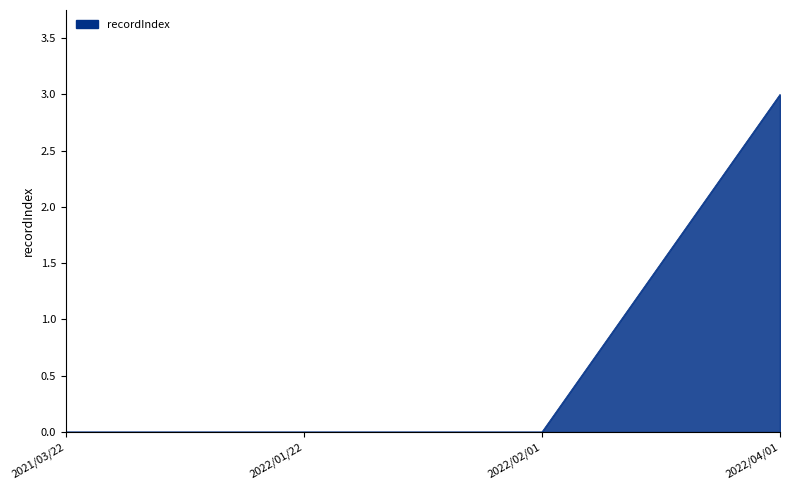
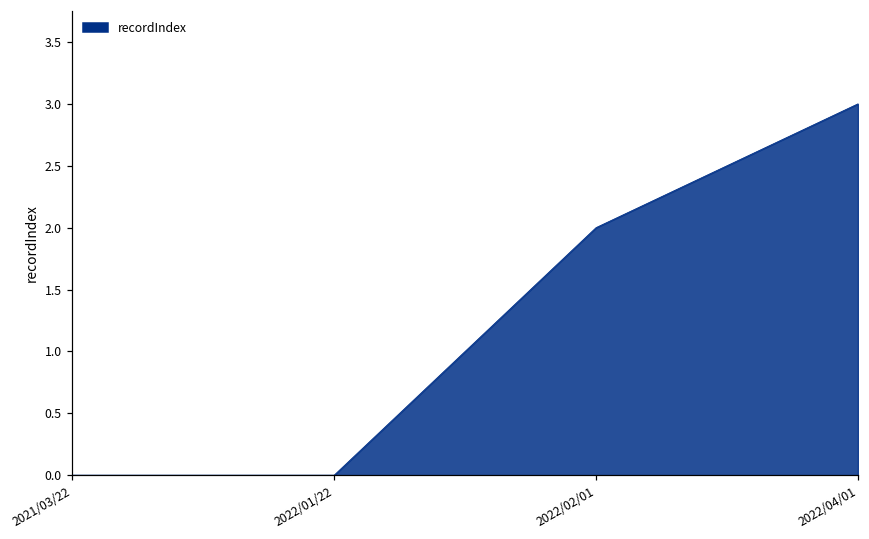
2022/02/01: 0 -> 2
